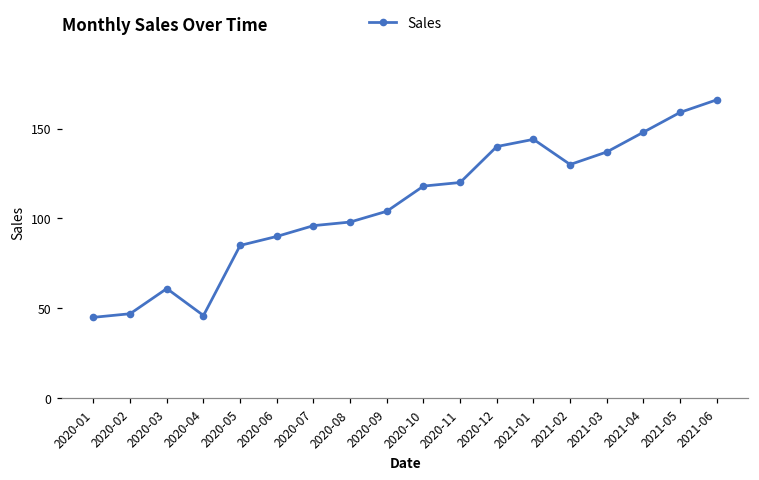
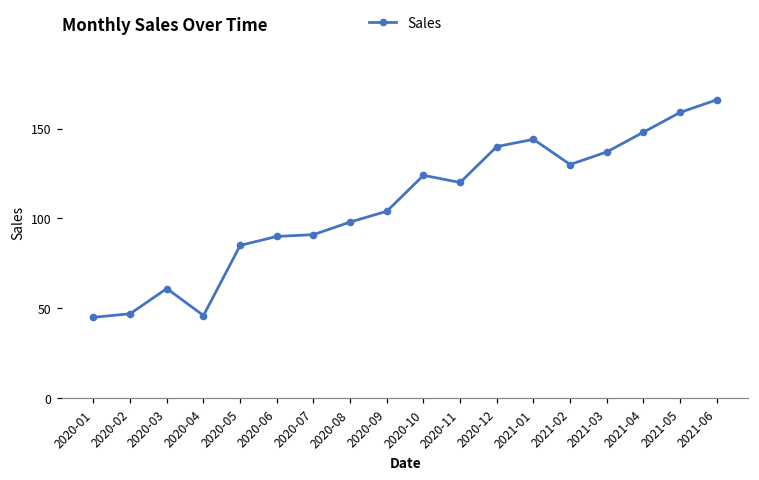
2020-07: 96 -> 91
2020-10: 118 -> 124
